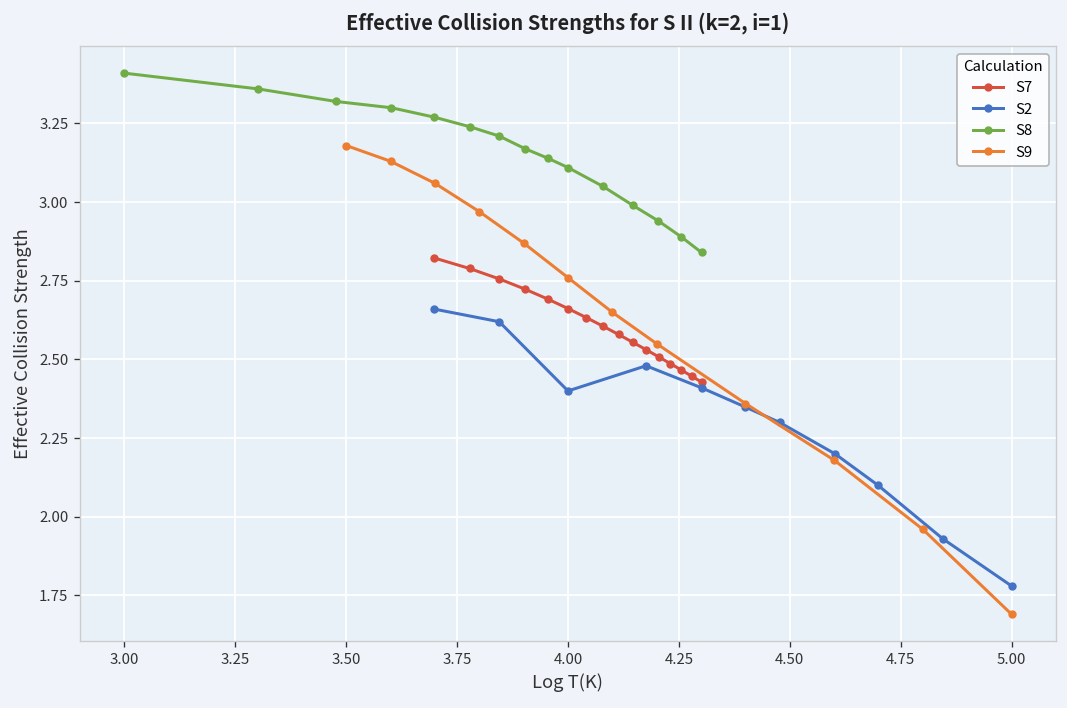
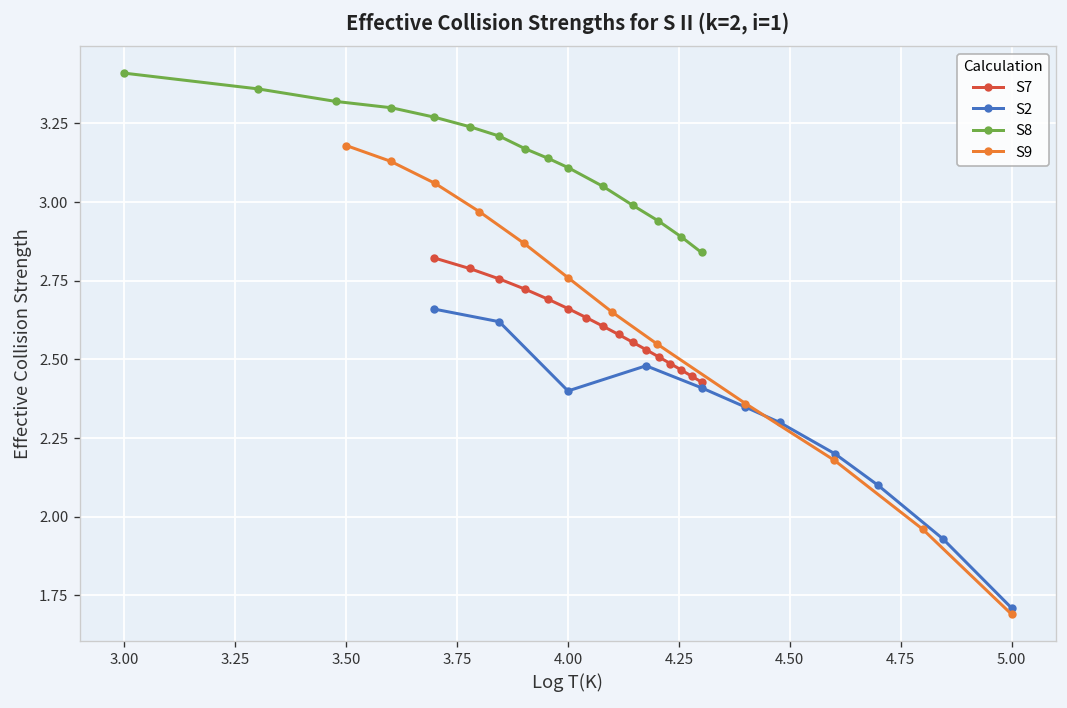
S2, 5.00: 1.78 -> 1.71
